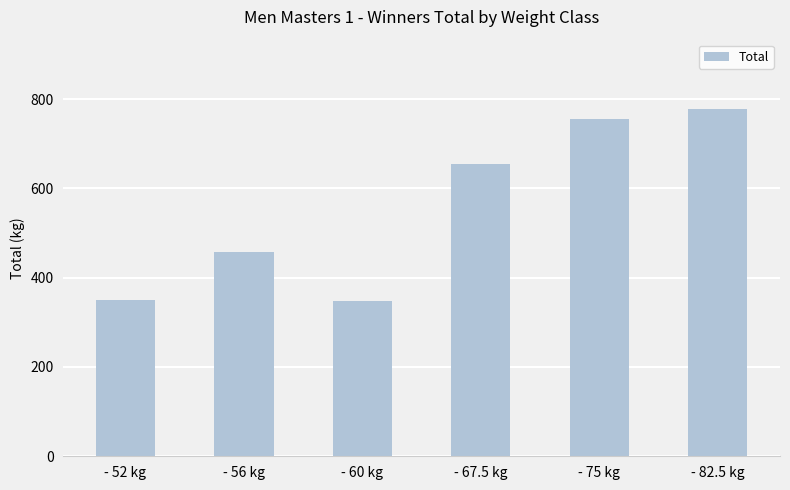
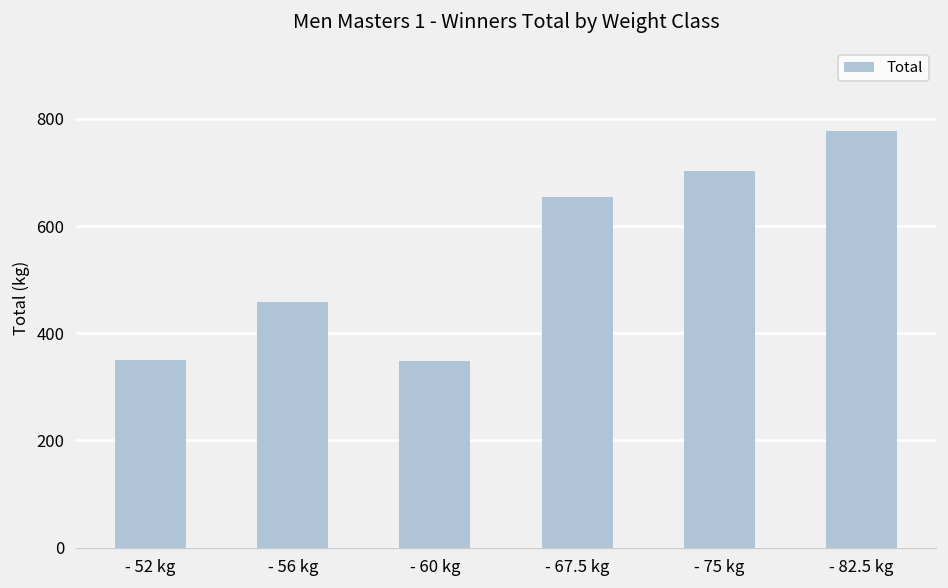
- 75 kg: 760 -> 700
